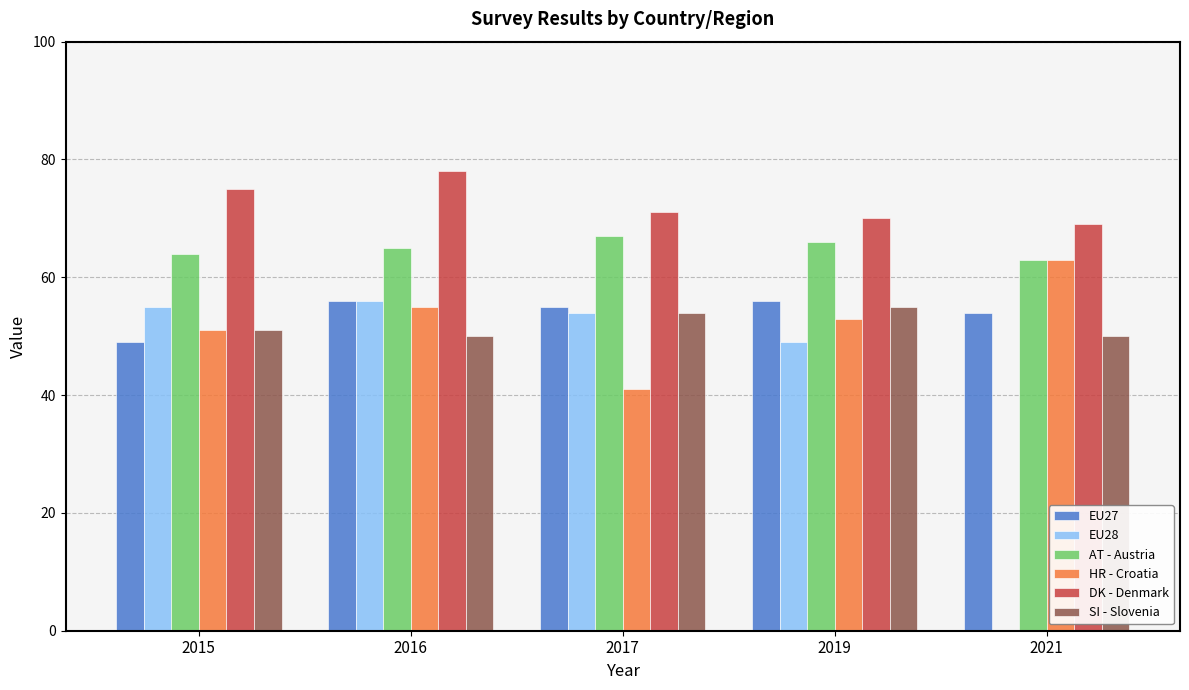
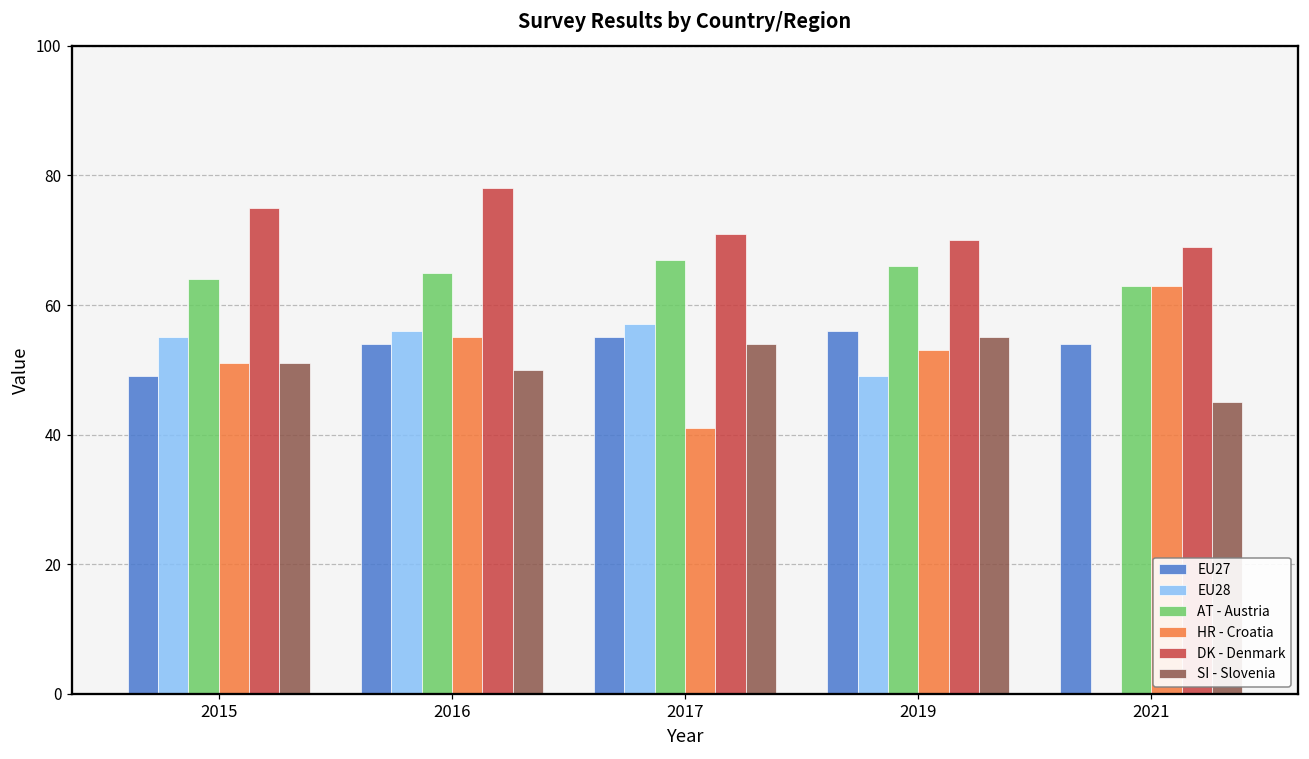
EU27, 2016: 56 -> 54
EU28, 2017: 54 -> 57
SI - Slovenia, 2021: 50 -> 45
